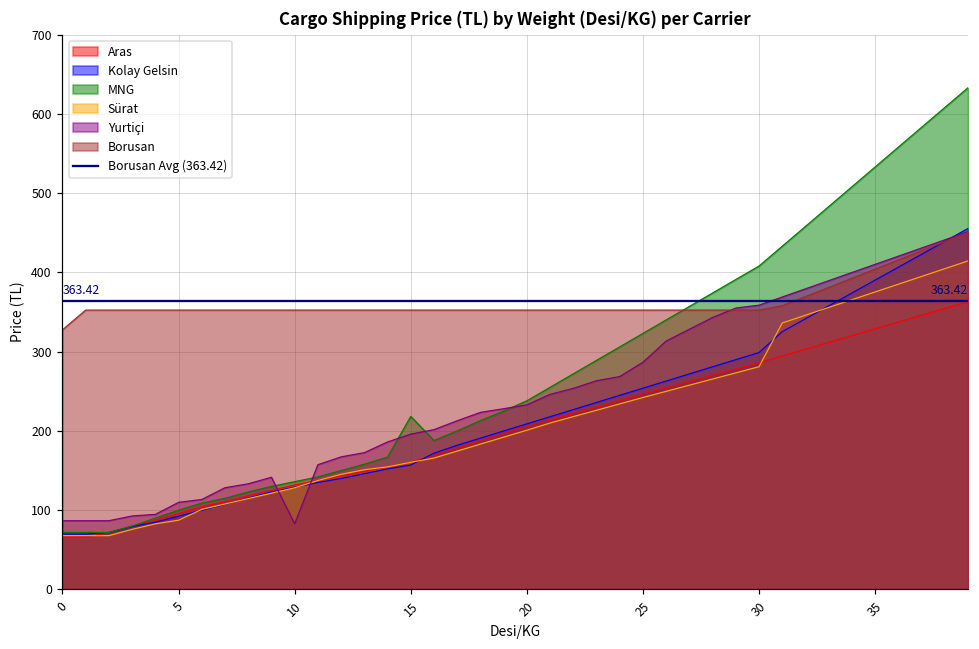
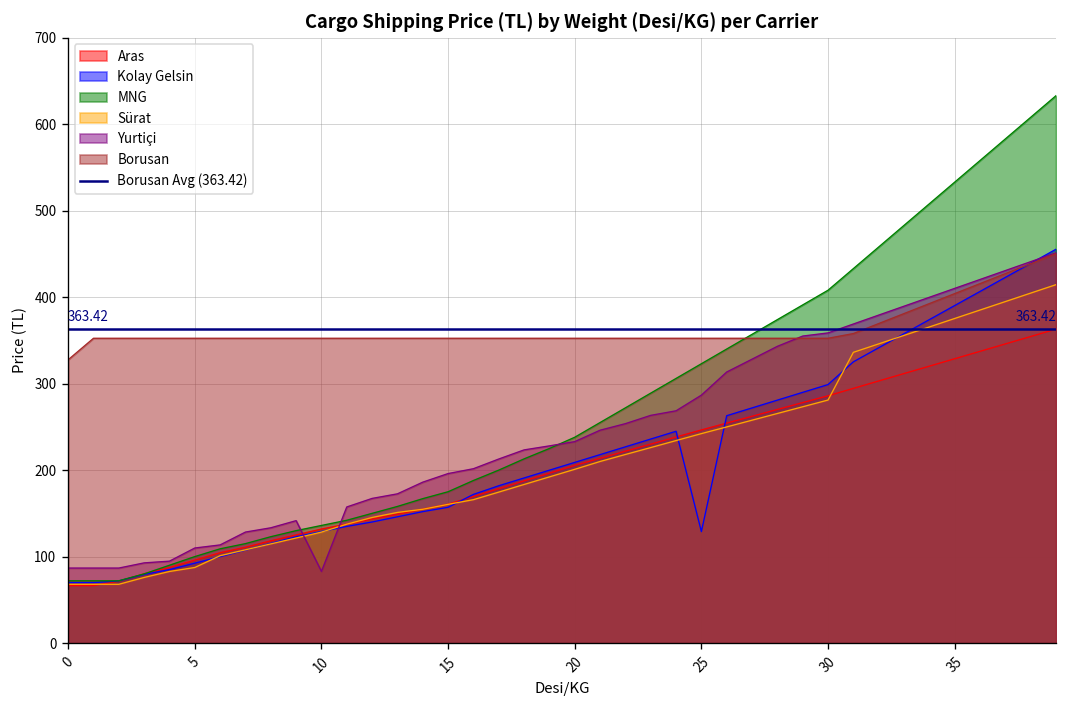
MNG, 15: 220 -> 170
Kolay Gelsin, 25: 250 -> 130
